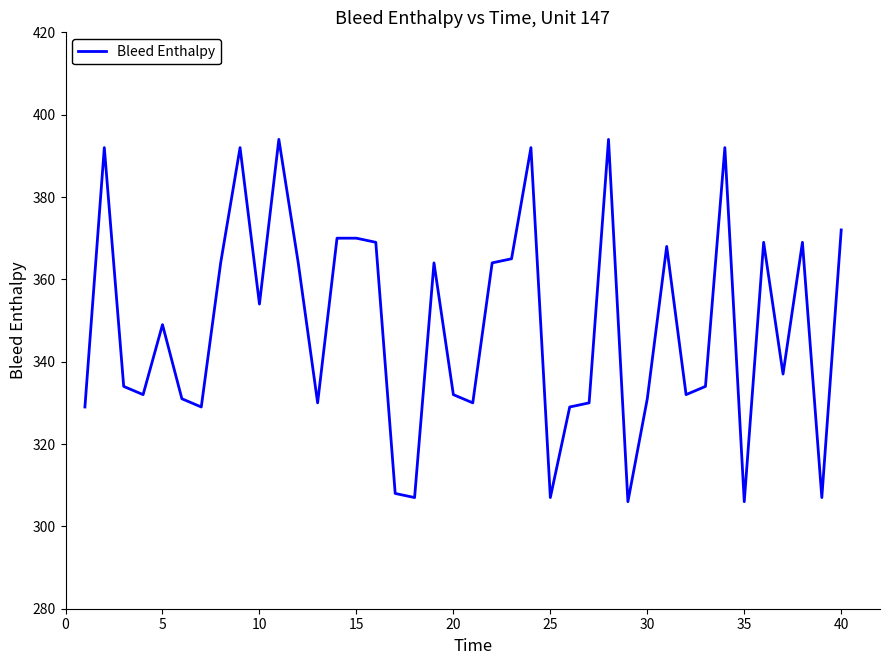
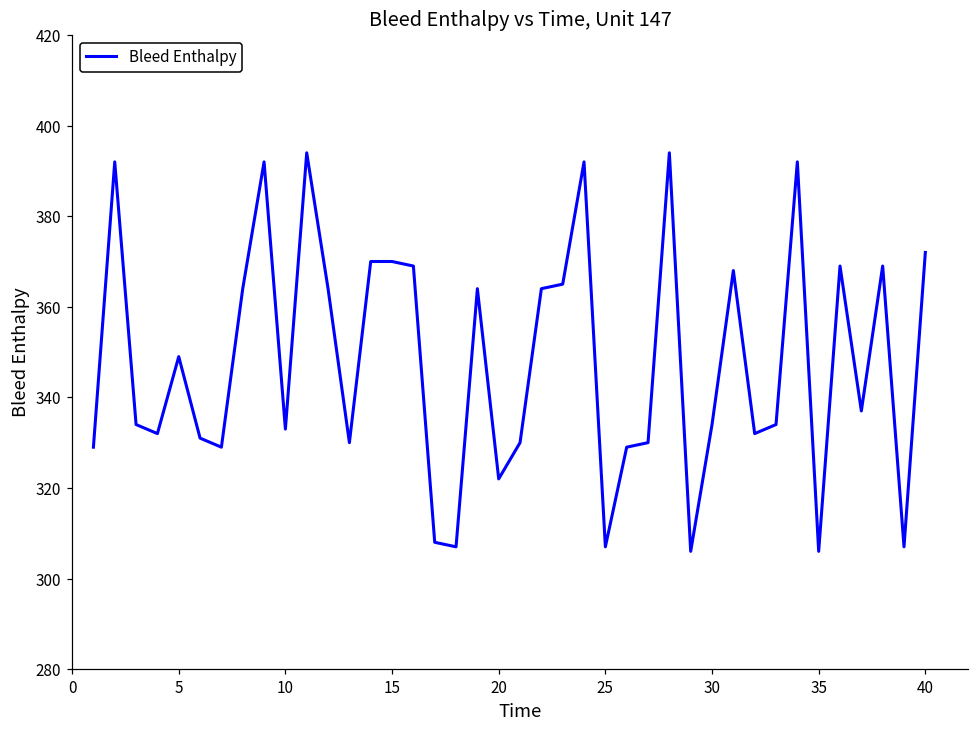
10: 354 -> 333
20: 332 -> 322
30: 331 -> 334
